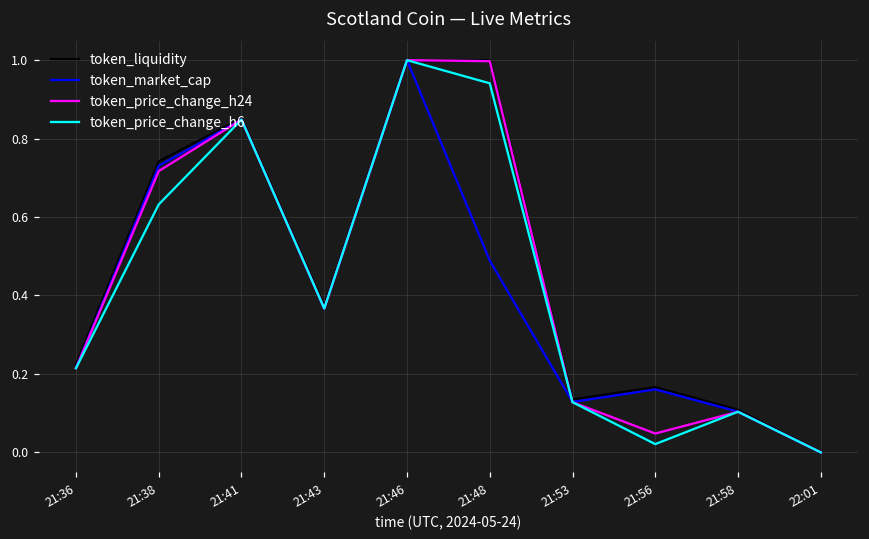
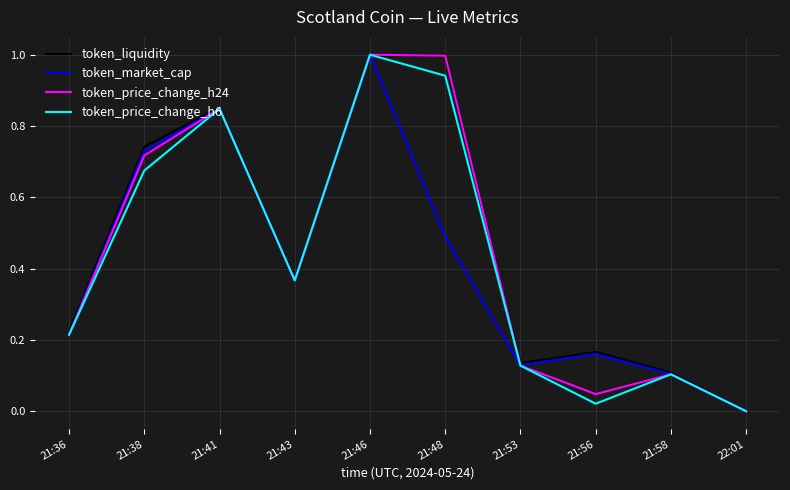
token_price_change_h6, 21:38: 0.63 -> 0.68
